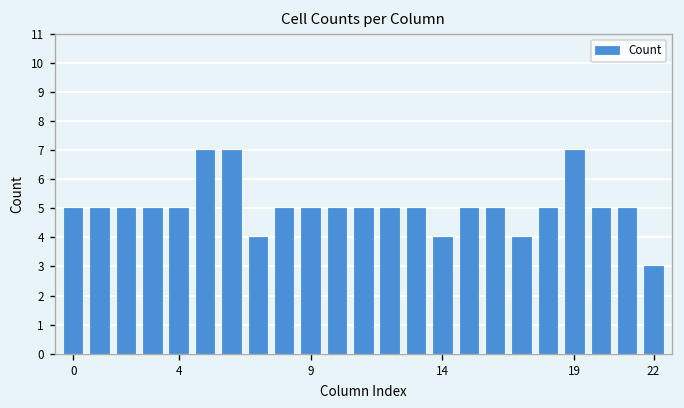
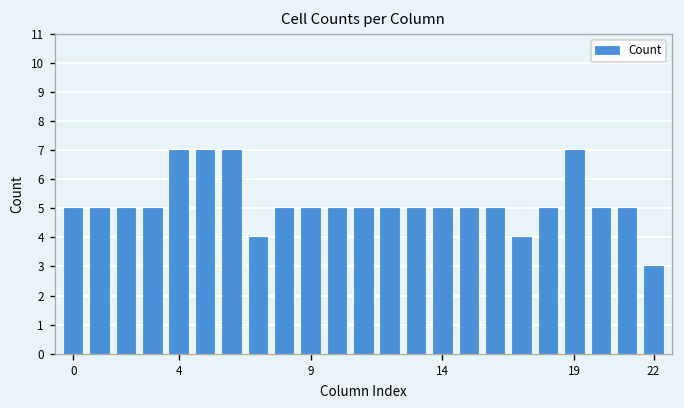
4: 5 -> 7
14: 4 -> 5
